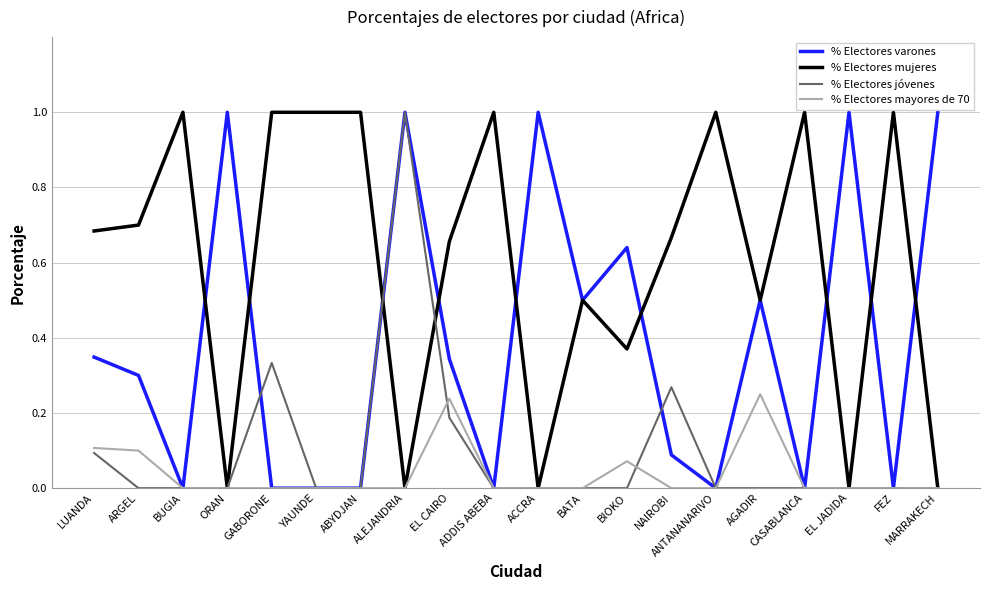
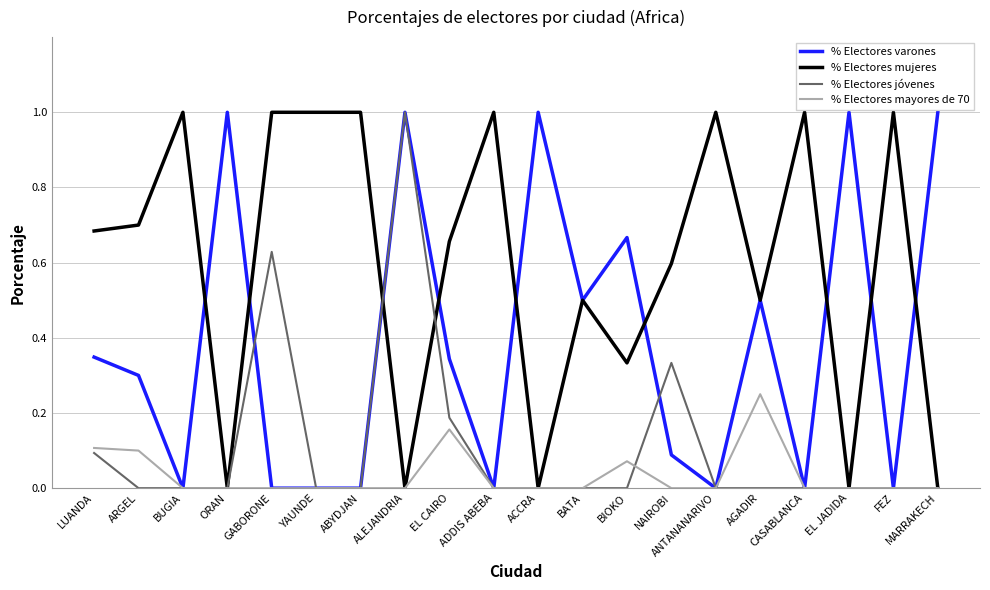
% Electores jóvenes, GABORONE: 0.33 -> 0.63
% Electores mayores de 70, EL CAIRO: 0.24 -> 0.16
% Electores varones, BIOKO: 0.64 -> 0.67
% Electores mujeres, BIOKO: 0.37 -> 0.33
% Electores mujeres, NAIROBI: 0.67 -> 0.60
% Electores jóvenes, NAIROBI: 0.27 -> 0.33
